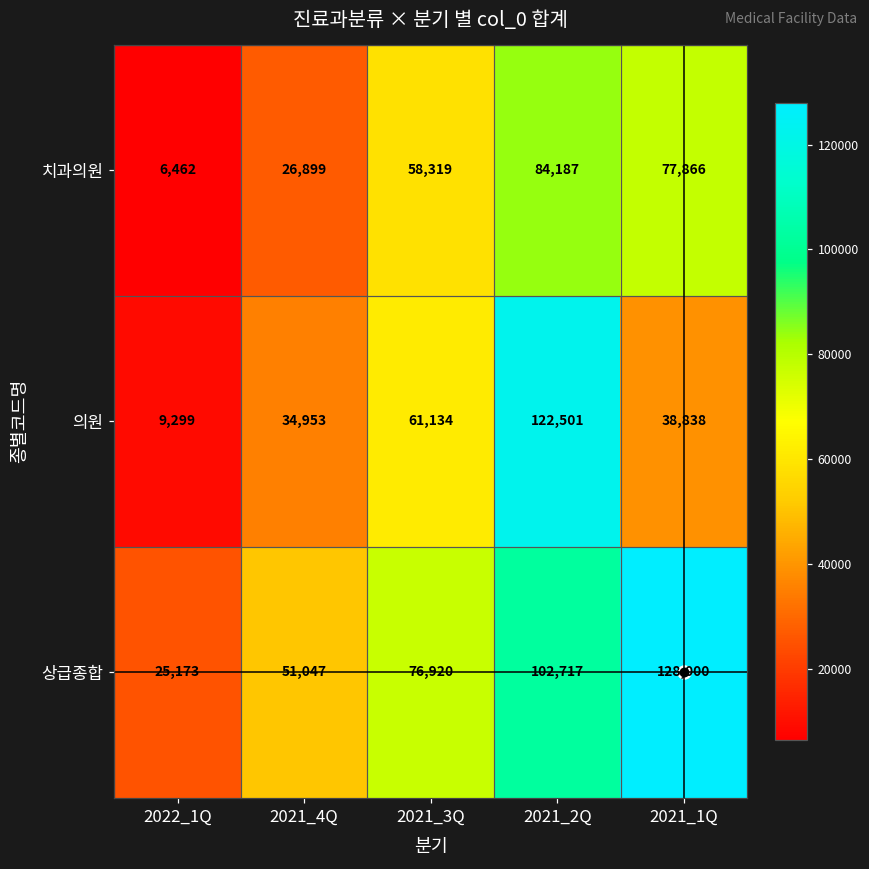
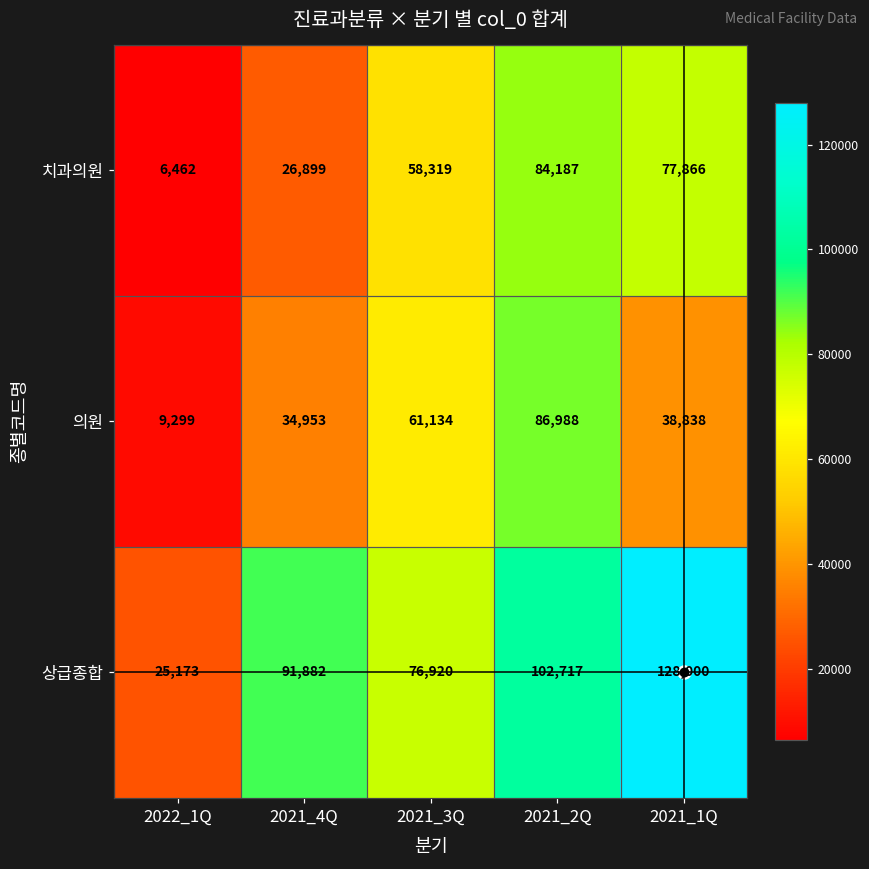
의원, 2021_2Q: 122,501 -> 86,988
상급종합, 2021_4Q: 51,047 -> 91,882
